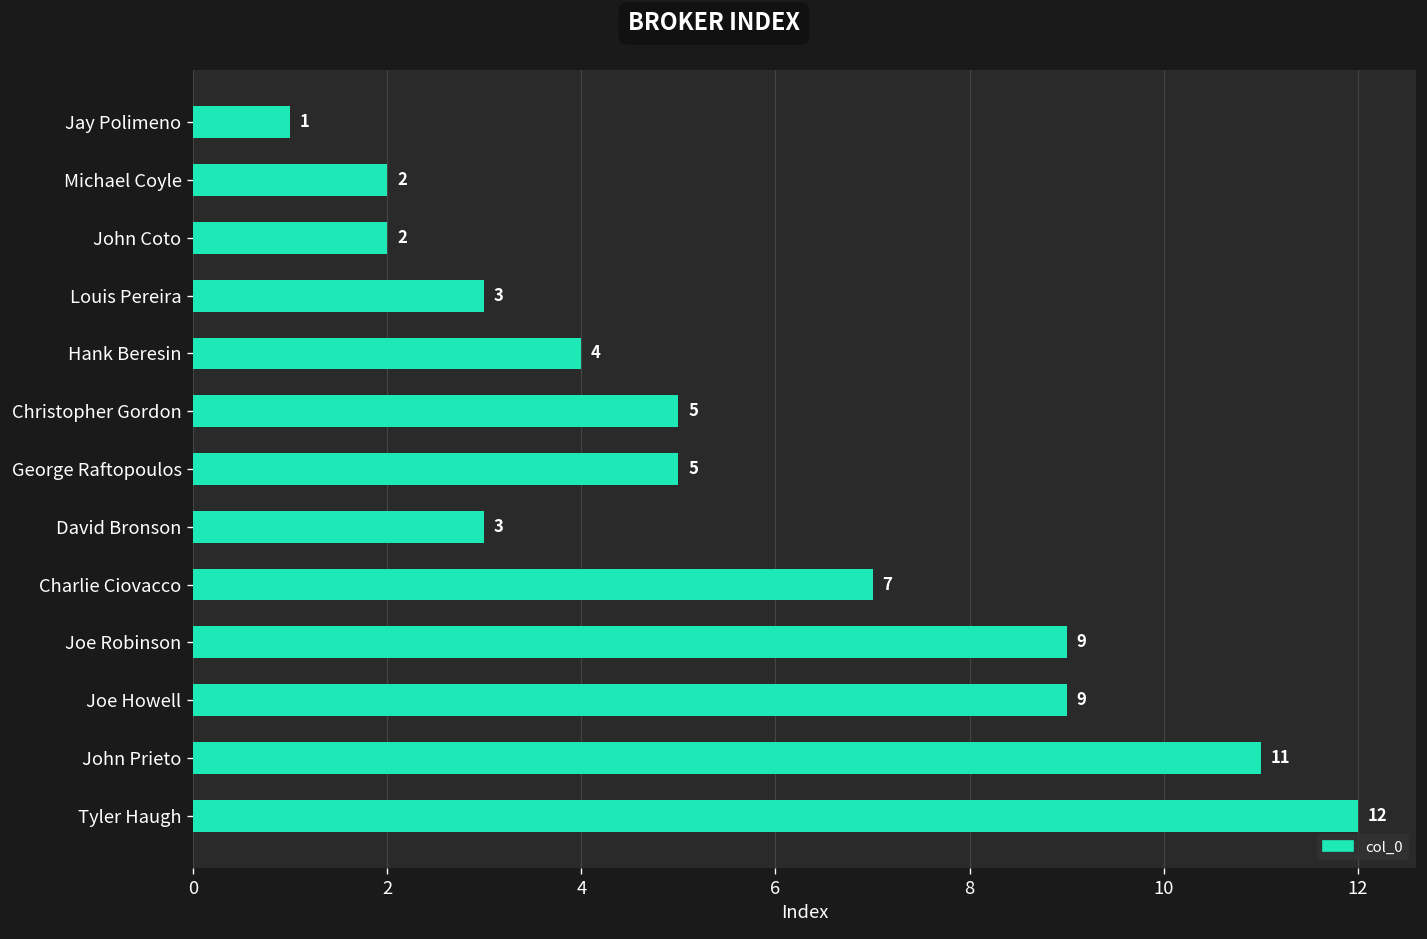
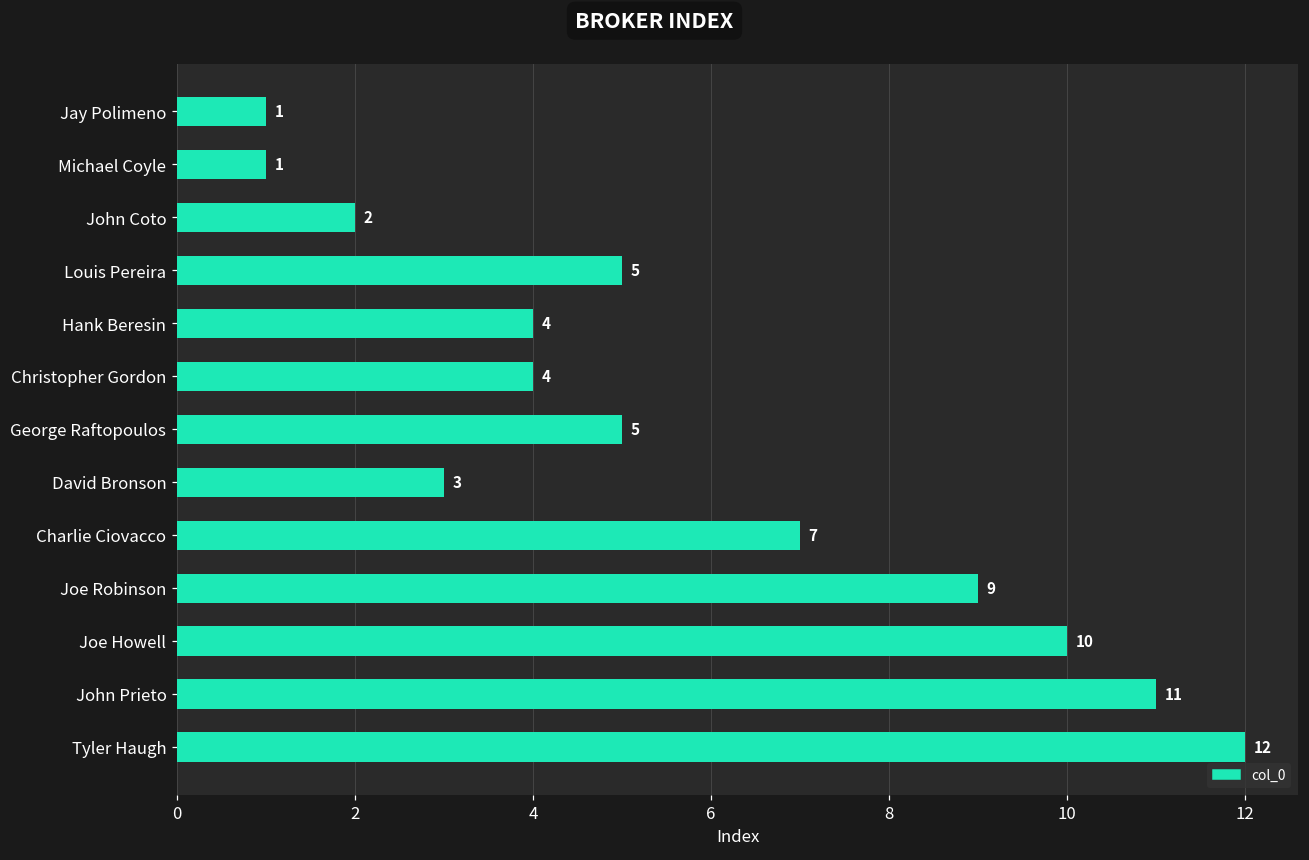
Michael Coyle: 2 -> 1
Louis Pereira: 3 -> 5
Christopher Gordon: 5 -> 4
Joe Howell: 9 -> 10
